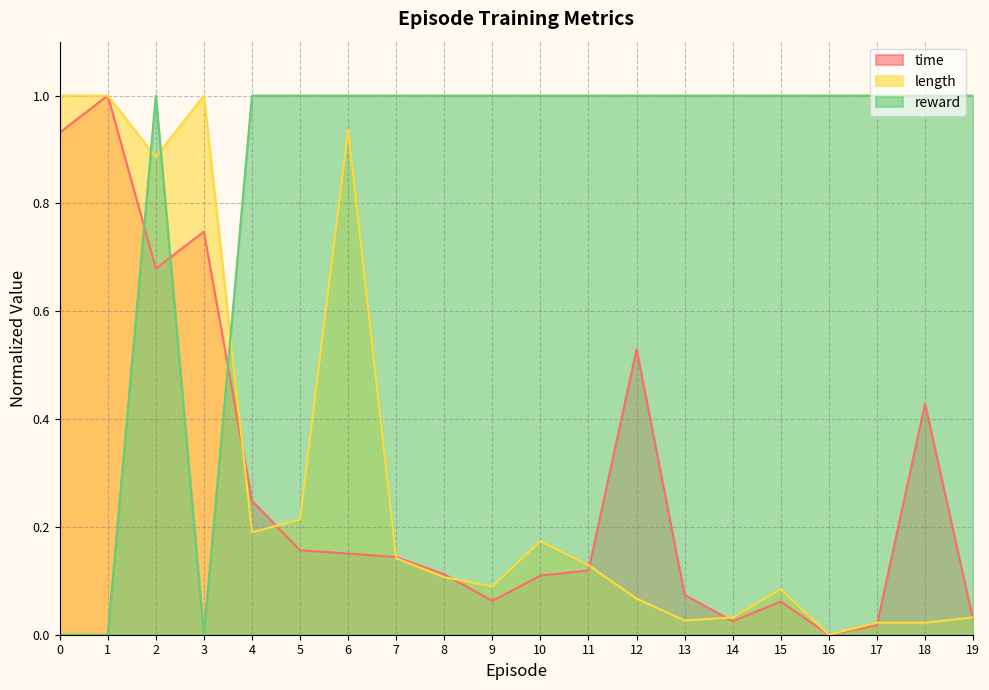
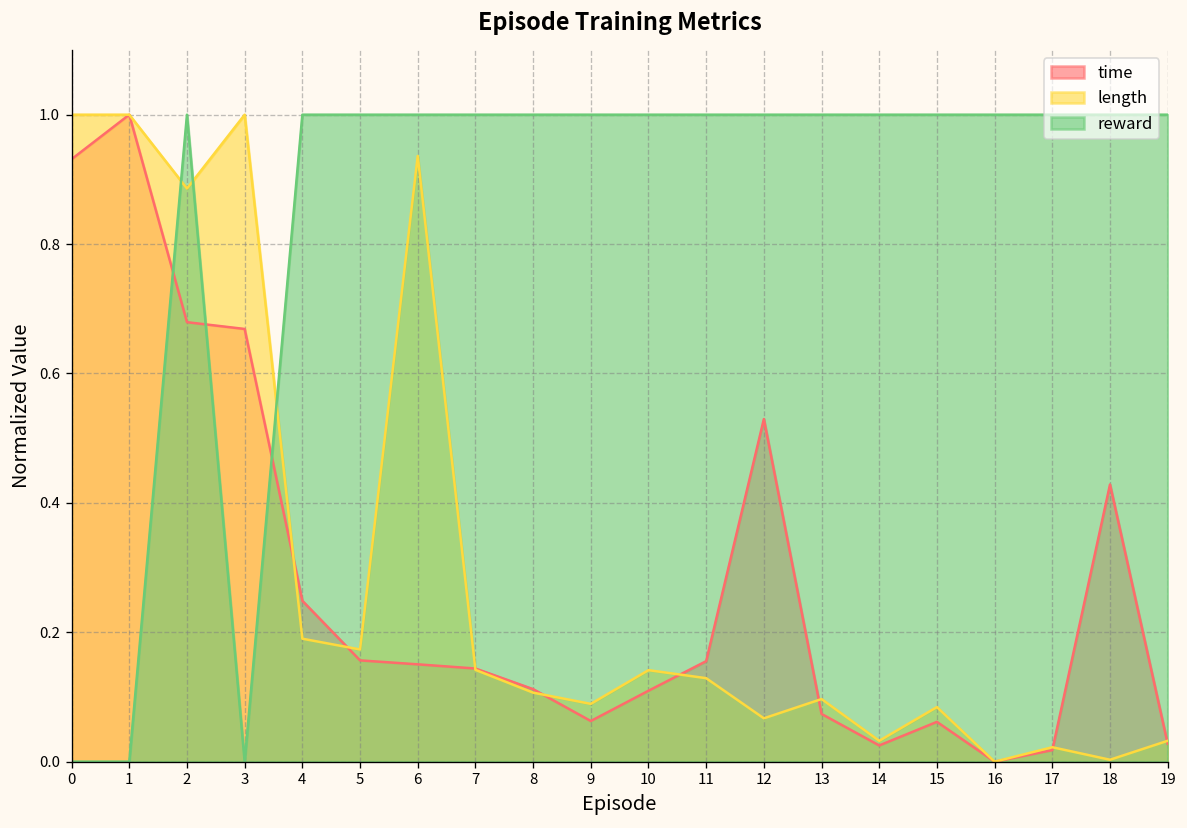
time, 3: 0.75 -> 0.67
length, 5: 0.21 -> 0.17
length, 10: 0.17 -> 0.14
time, 11: 0.12 -> 0.16
length, 13: 0.03 -> 0.10
length, 18: 0.02 -> 0.00
